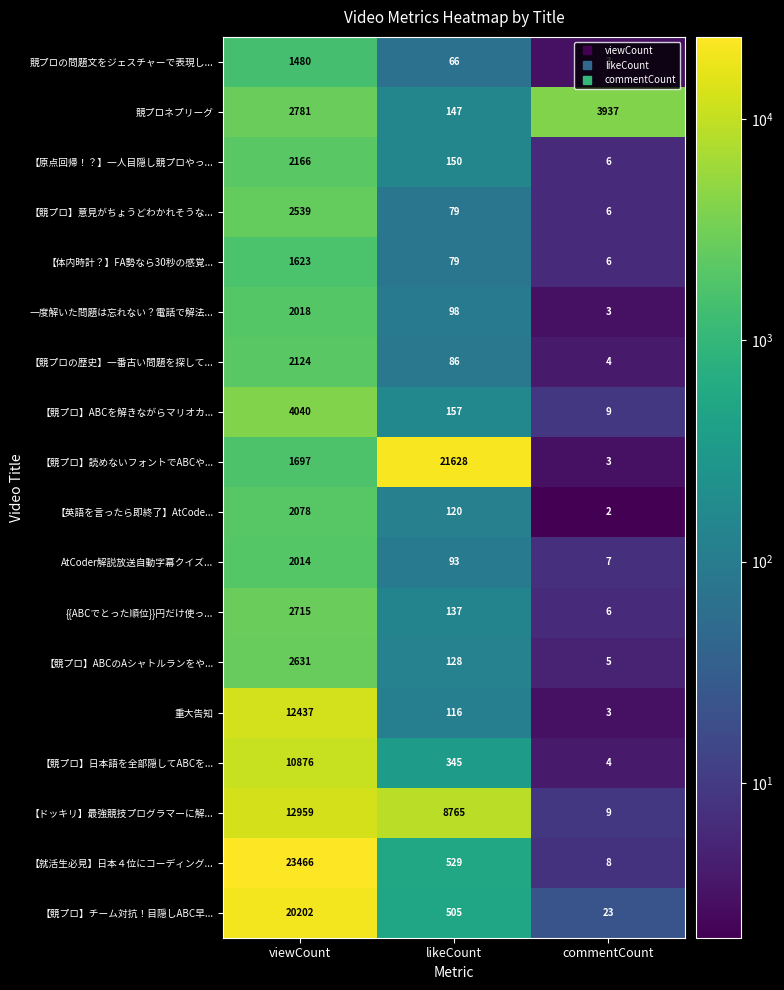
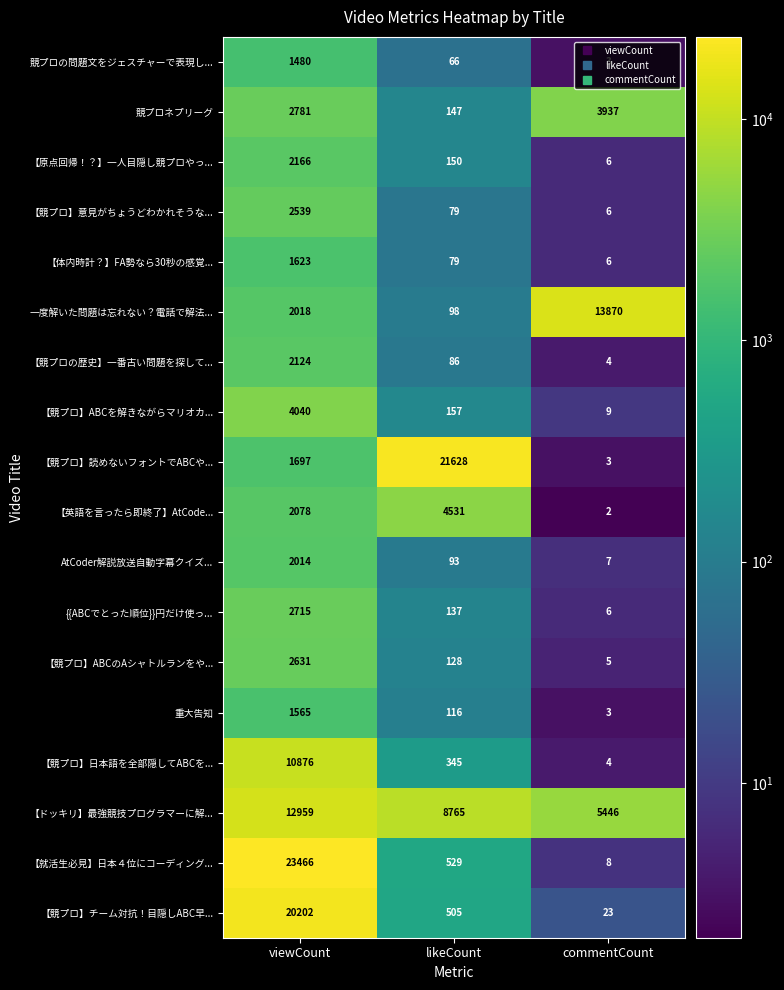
一度解いた問題は忘れない？電話で解法..., commentCount: 3 -> 13870
【英語を言ったら即終了】AtCode..., likeCount: 120 -> 4531
重大告知, viewCount: 12437 -> 1565
【ドッキリ】最強競技プログラマーに解..., commentCount: 9 -> 5446
